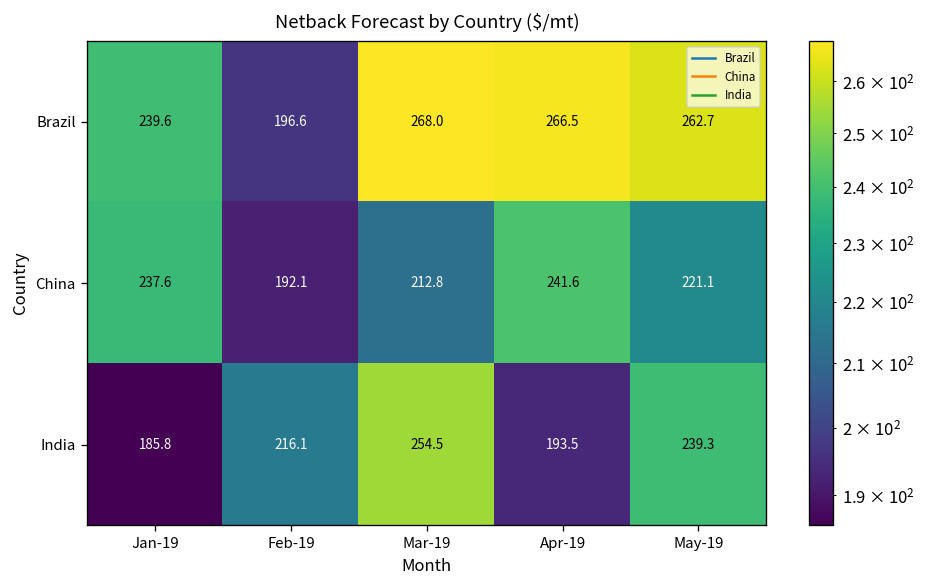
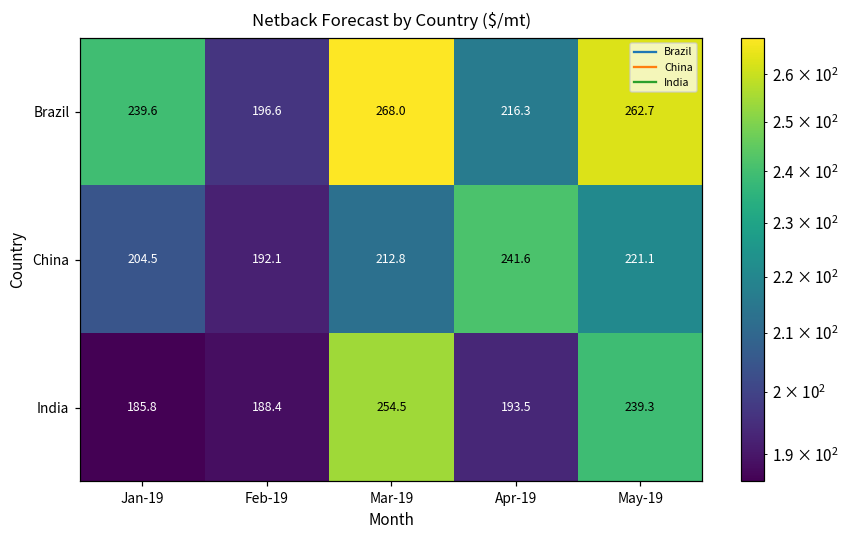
Brazil, Apr-19: 266.5 -> 216.3
China, Jan-19: 237.6 -> 204.5
India, Feb-19: 216.1 -> 188.4
